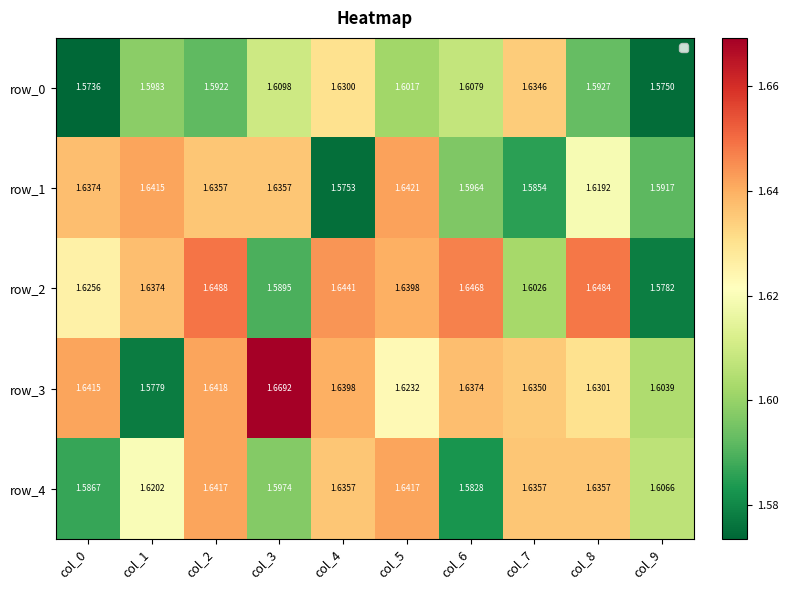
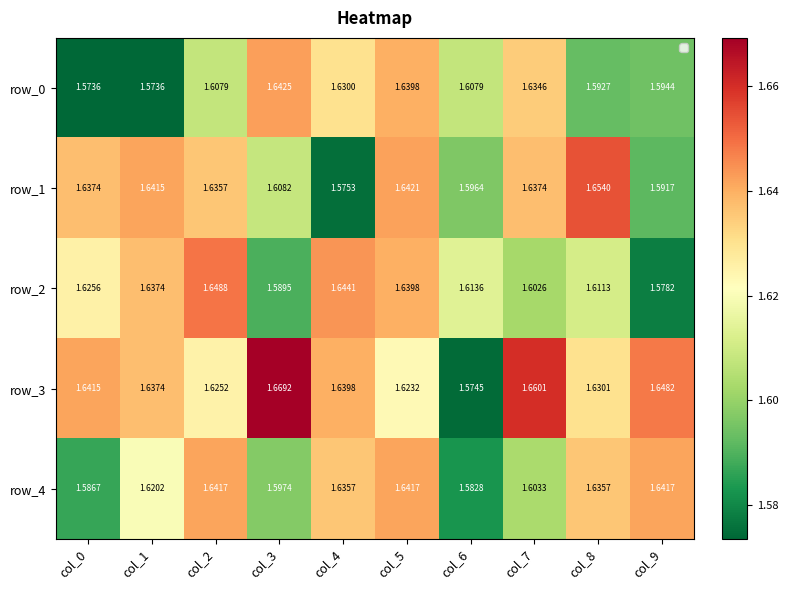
row_0, col_1: 1.5983 -> 1.5736
row_0, col_2: 1.5922 -> 1.6079
row_0, col_3: 1.6098 -> 1.6425
row_0, col_5: 1.6017 -> 1.6398
row_0, col_9: 1.5750 -> 1.5944
row_1, col_3: 1.6357 -> 1.6082
row_1, col_7: 1.5854 -> 1.6374
row_1, col_8: 1.6192 -> 1.6540
row_2, col_6: 1.6468 -> 1.6136
row_2, col_8: 1.6484 -> 1.6113
row_3, col_1: 1.5779 -> 1.6374
row_3, col_2: 1.6418 -> 1.6252
row_3, col_6: 1.6374 -> 1.5745
row_3, col_7: 1.6350 -> 1.6601
row_3, col_9: 1.6039 -> 1.6482
row_4, col_7: 1.6357 -> 1.6033
row_4, col_9: 1.6066 -> 1.6417
